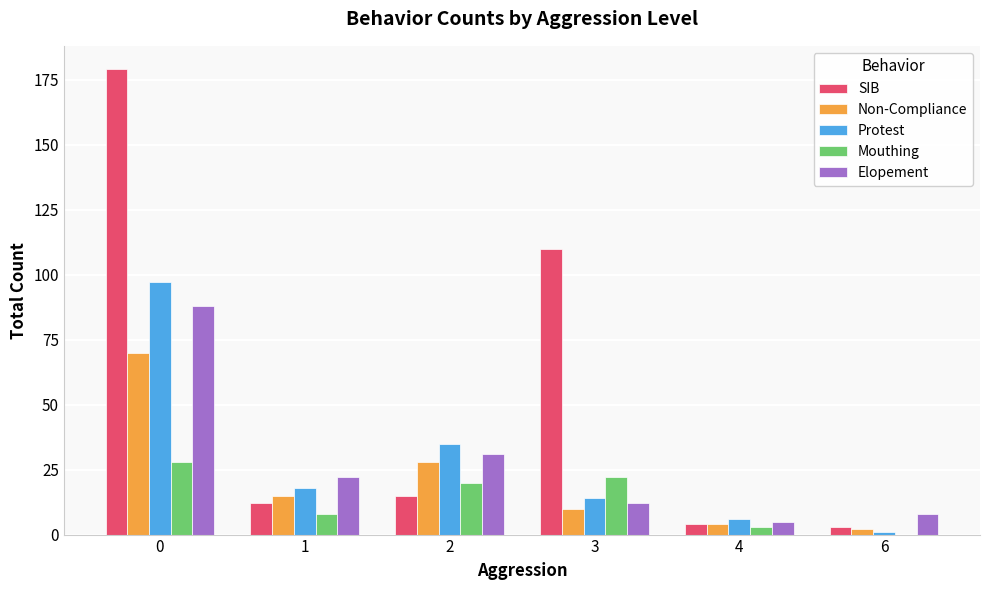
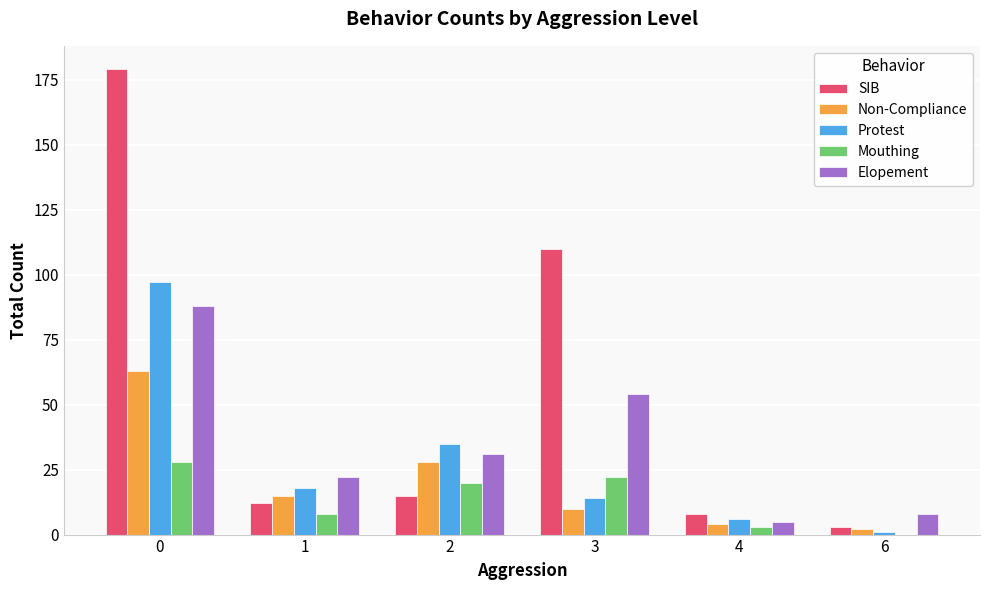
Non-Compliance, 0: 70 -> 63
Elopement, 3: 12 -> 54
SIB, 4: 4 -> 8
